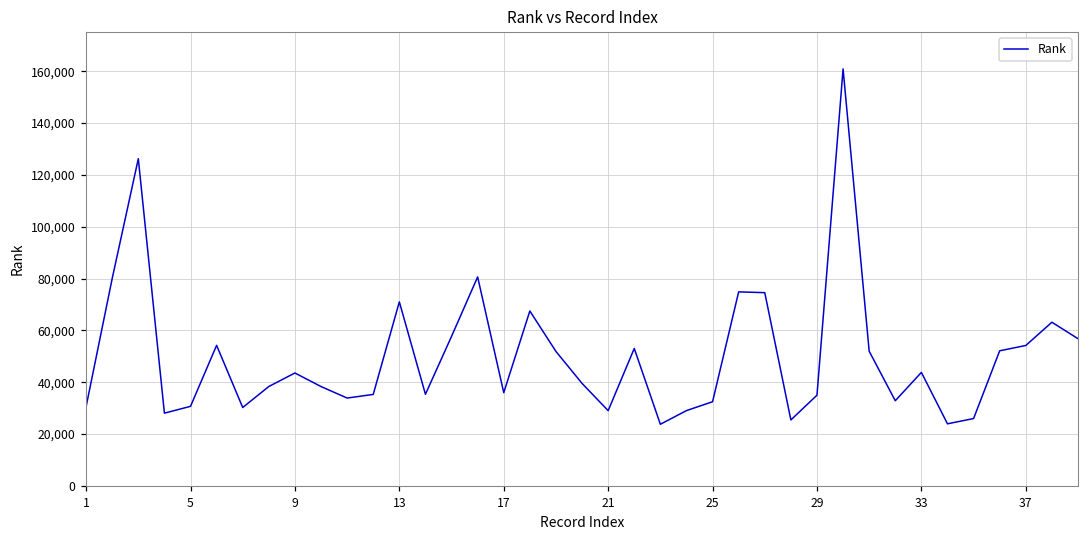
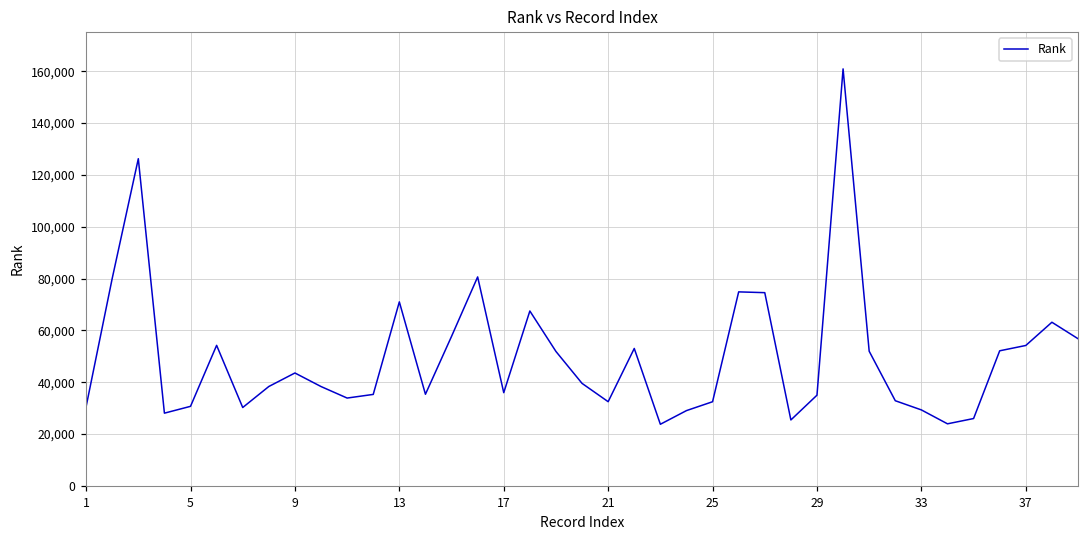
21: 29,000 -> 32,000
33: 44,000 -> 29,000
